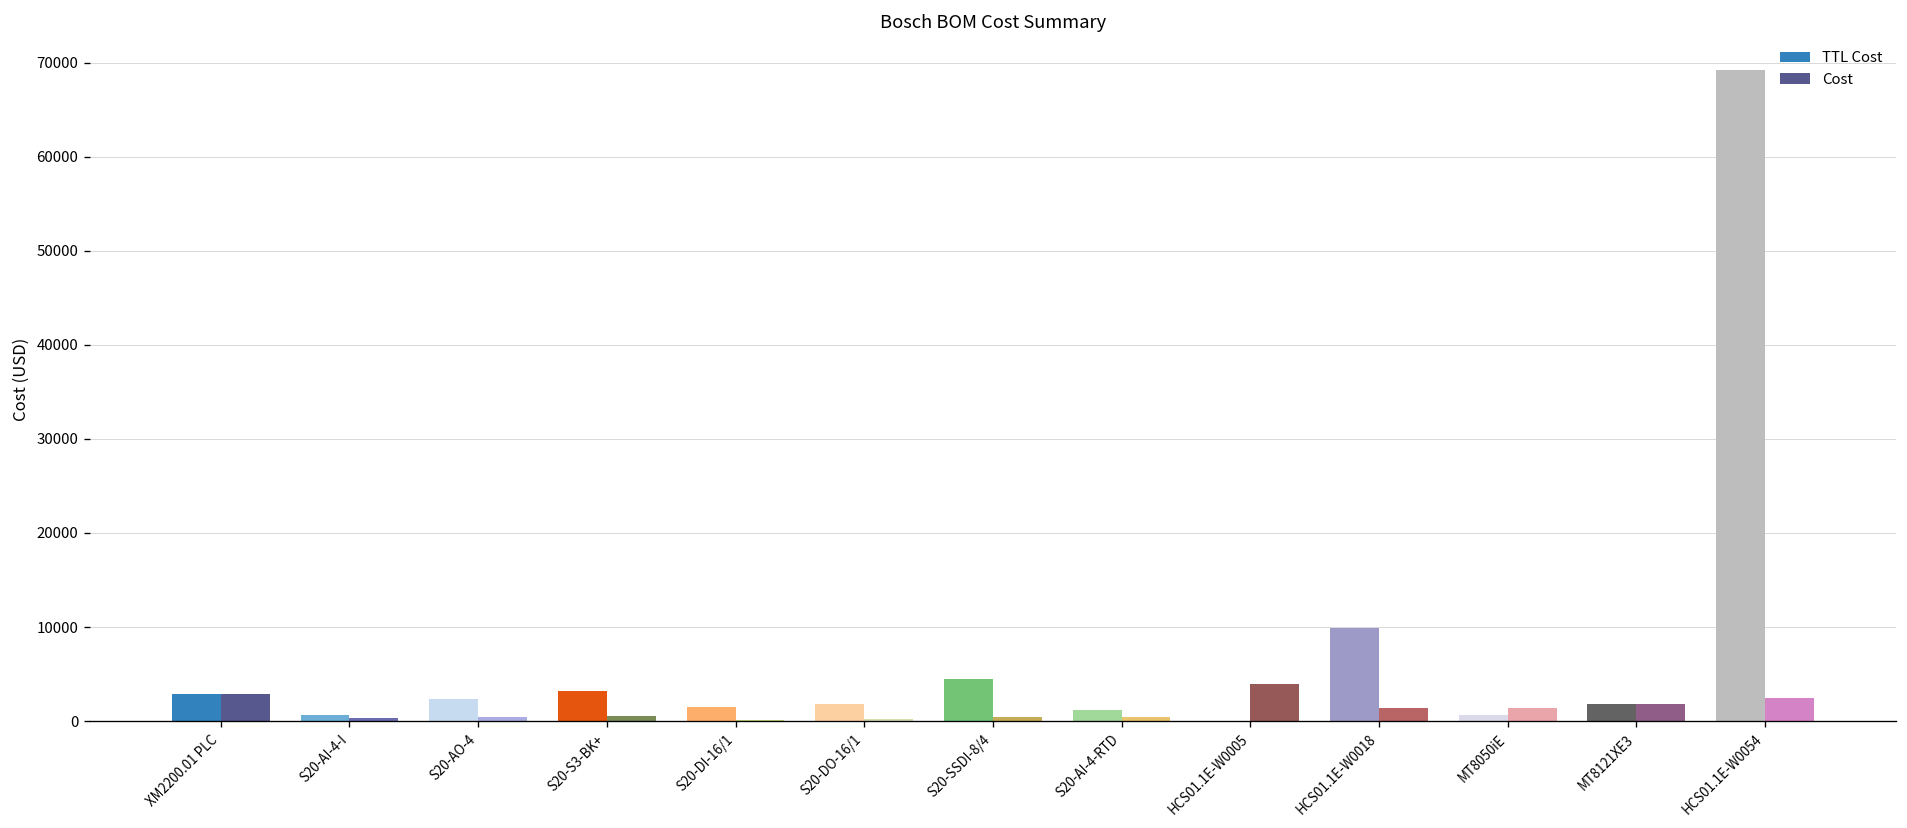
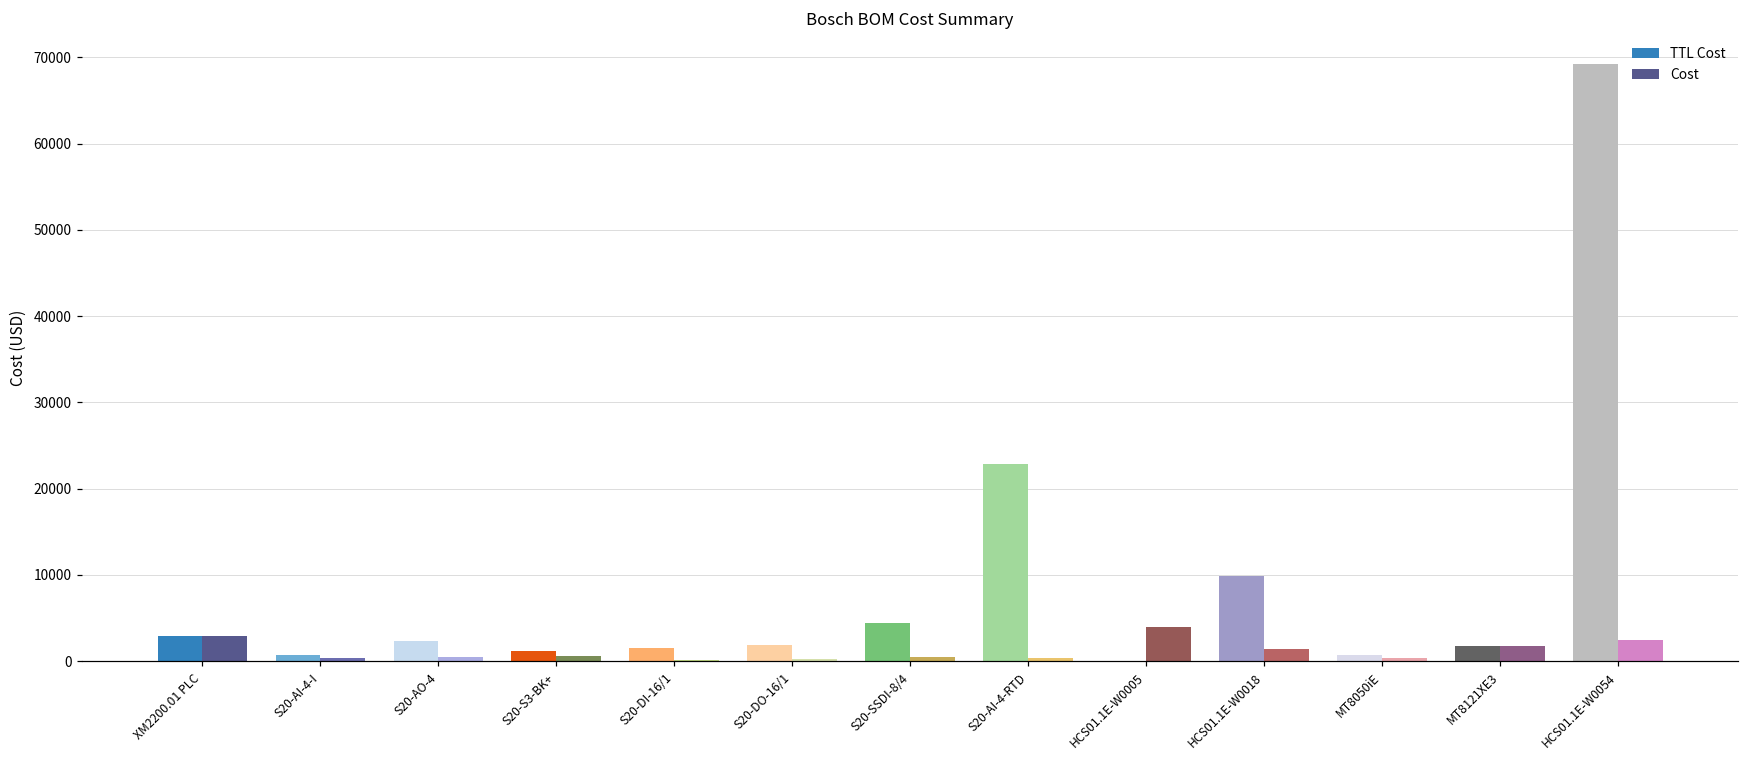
TTL Cost, S20-S3-BK+: 3000 -> 1000
TTL Cost, S20-AI-4-RTD: 1000 -> 23000
Cost, MT8050iE: 1000 -> 0
